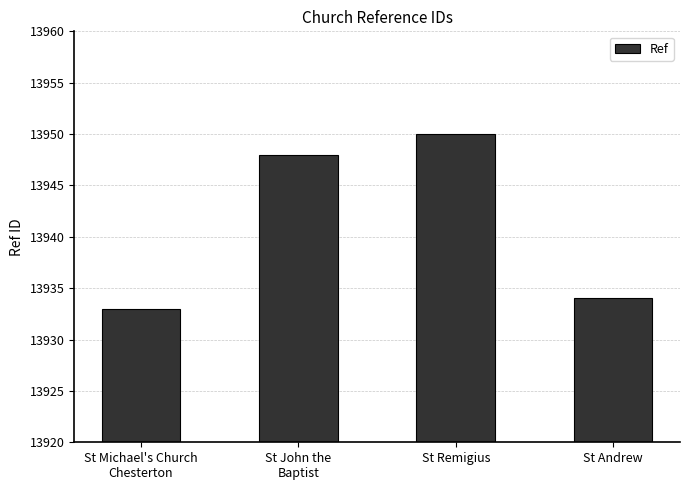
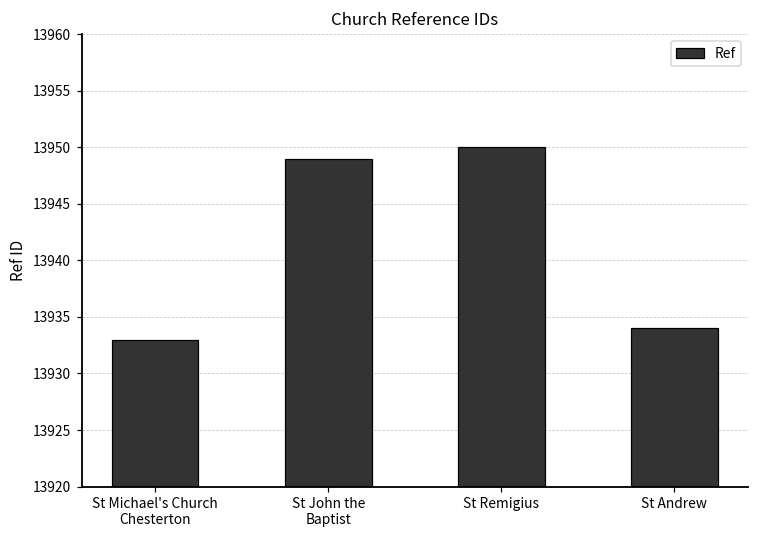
St John the Baptist: 13948 -> 13949
